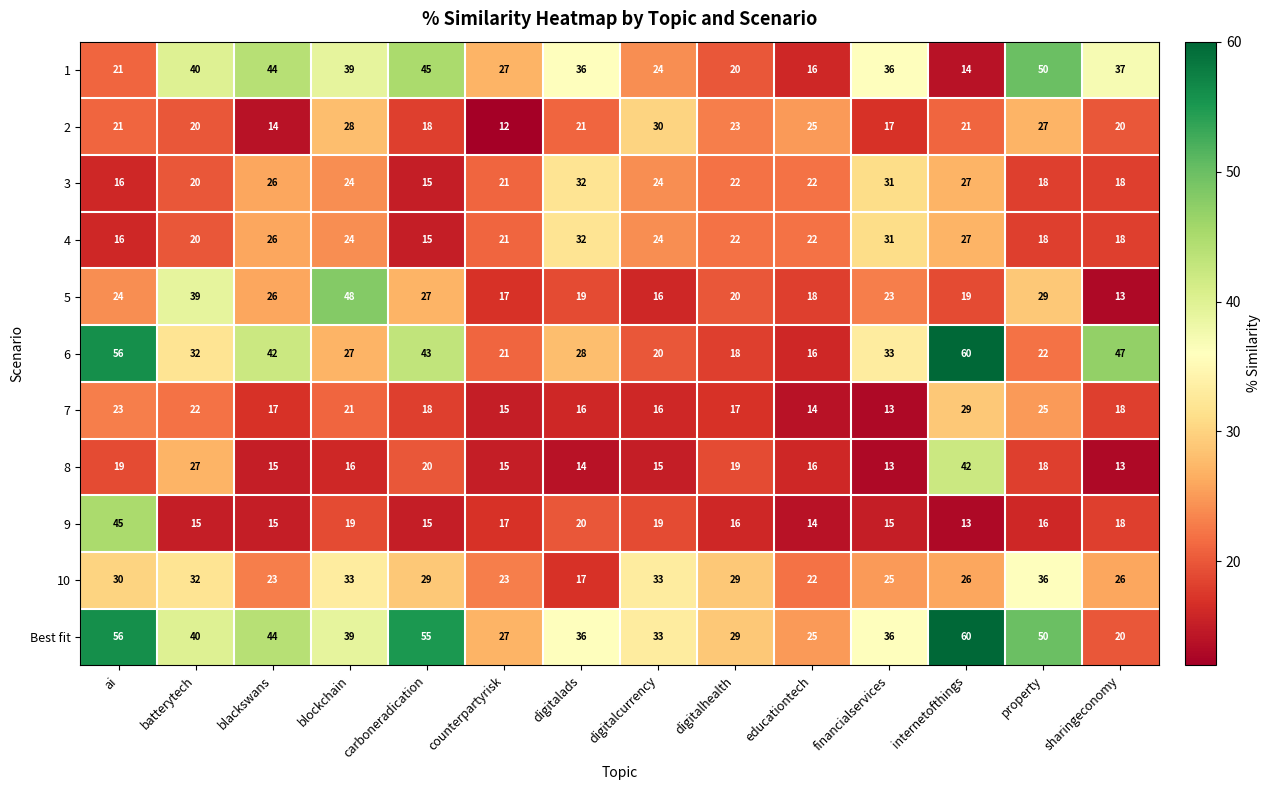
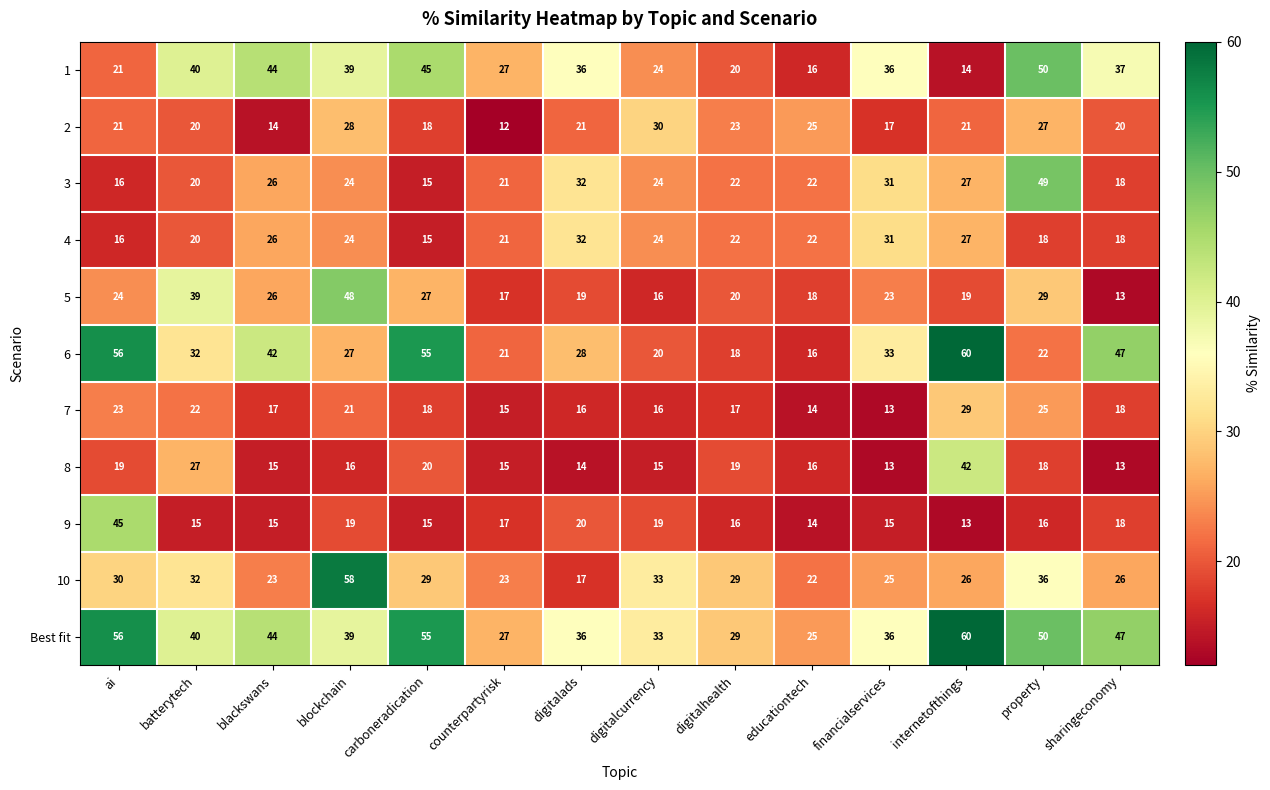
3, property: 18 -> 49
6, carboneradication: 43 -> 55
10, blockchain: 33 -> 58
Best fit, sharingeconomy: 20 -> 47
